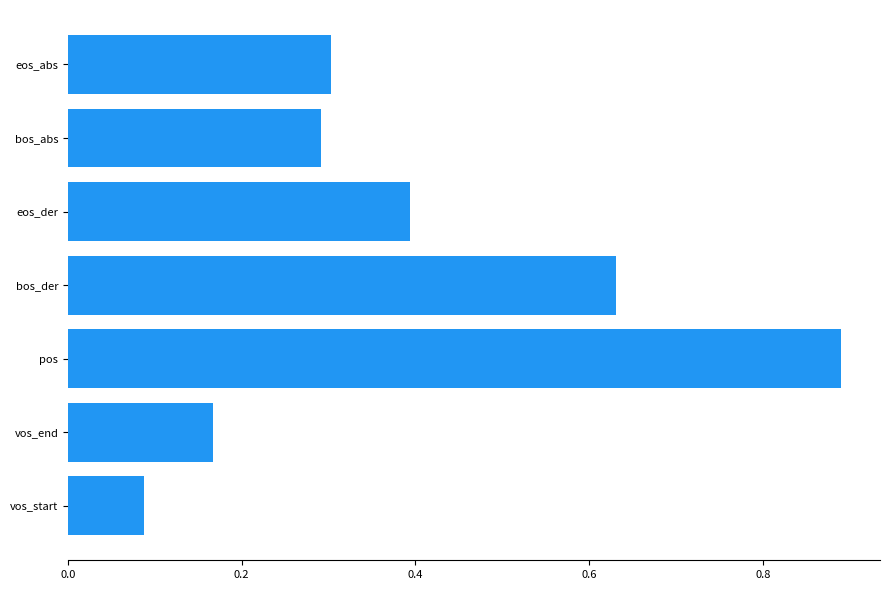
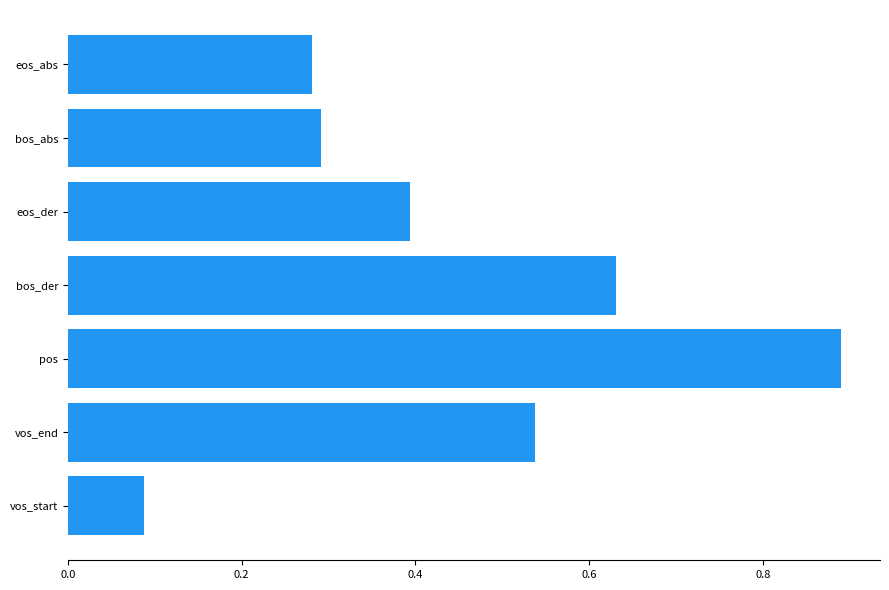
eos_abs: 0.30 -> 0.28
vos_end: 0.17 -> 0.54
